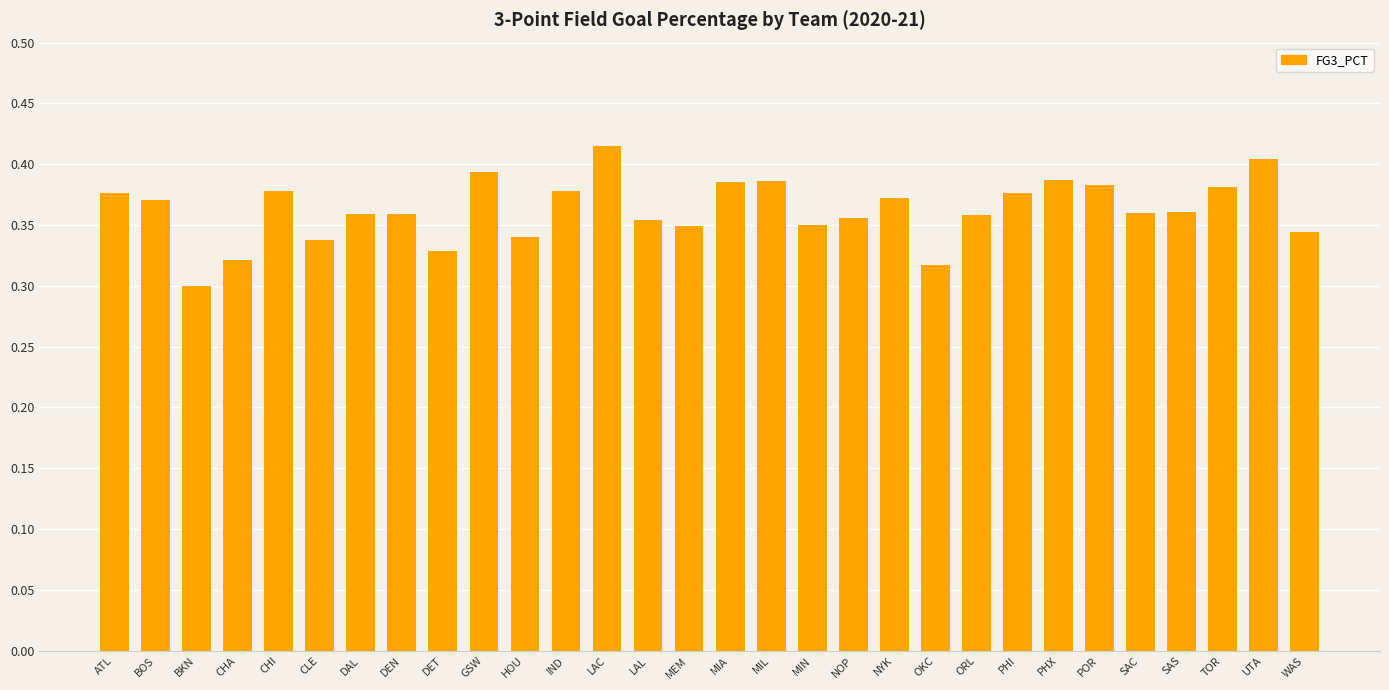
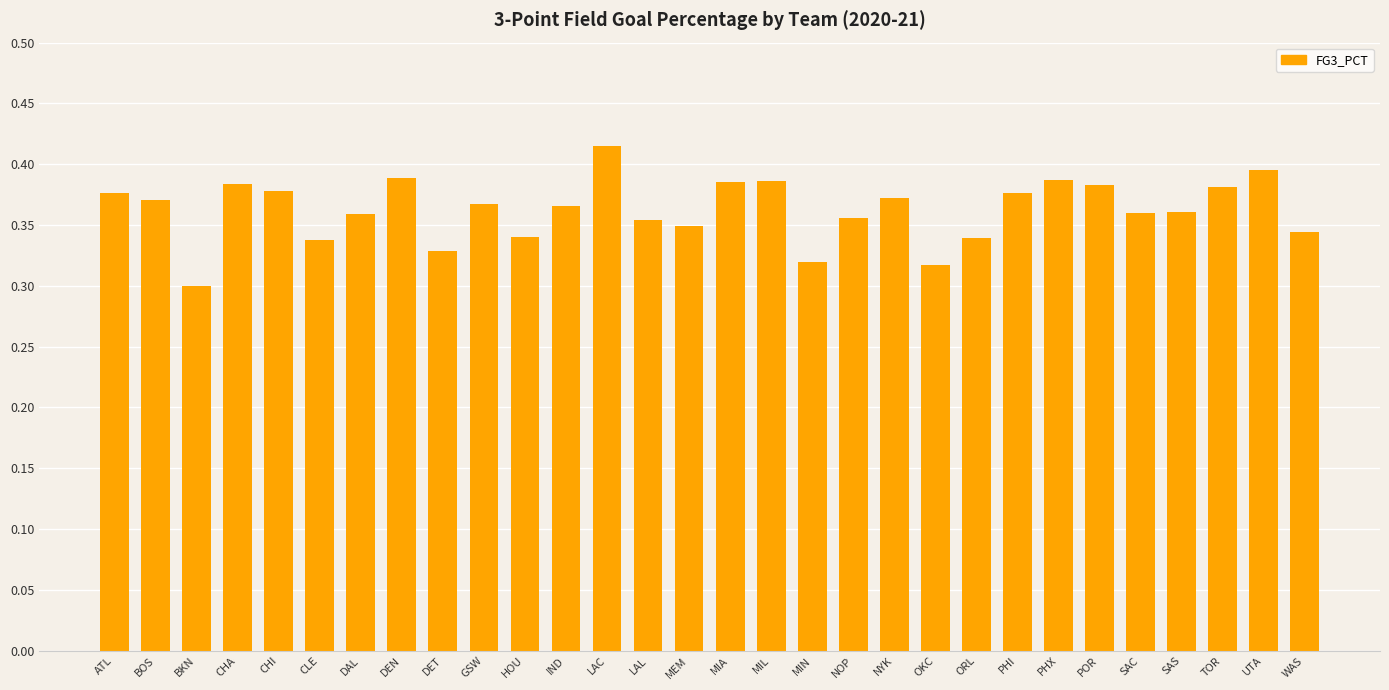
CHA: 0.321 -> 0.384
DEN: 0.359 -> 0.389
GSW: 0.394 -> 0.367
IND: 0.378 -> 0.366
MIN: 0.35 -> 0.32
ORL: 0.358 -> 0.339
UTA: 0.404 -> 0.395
